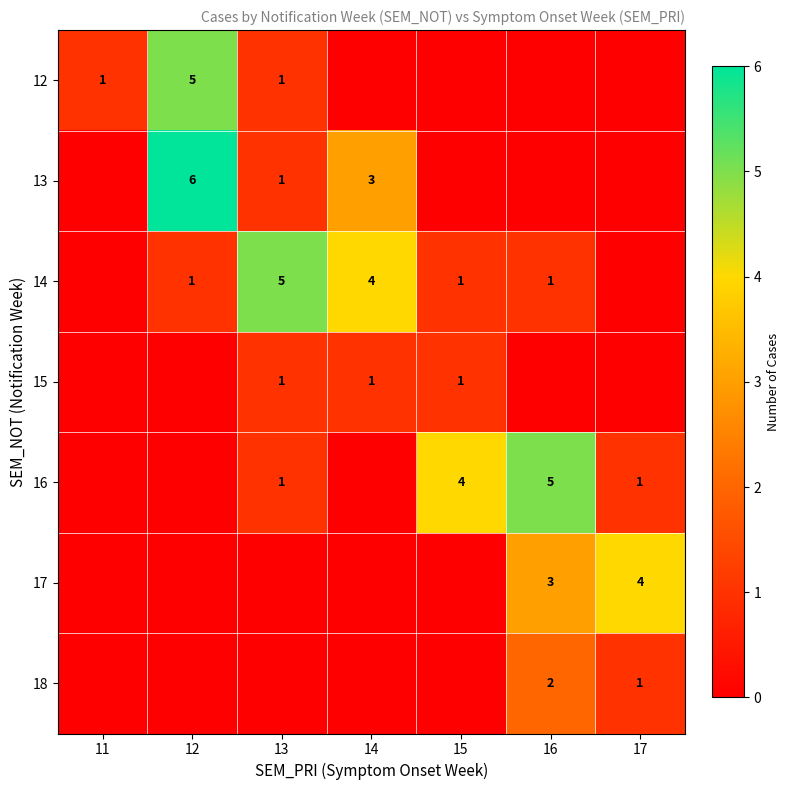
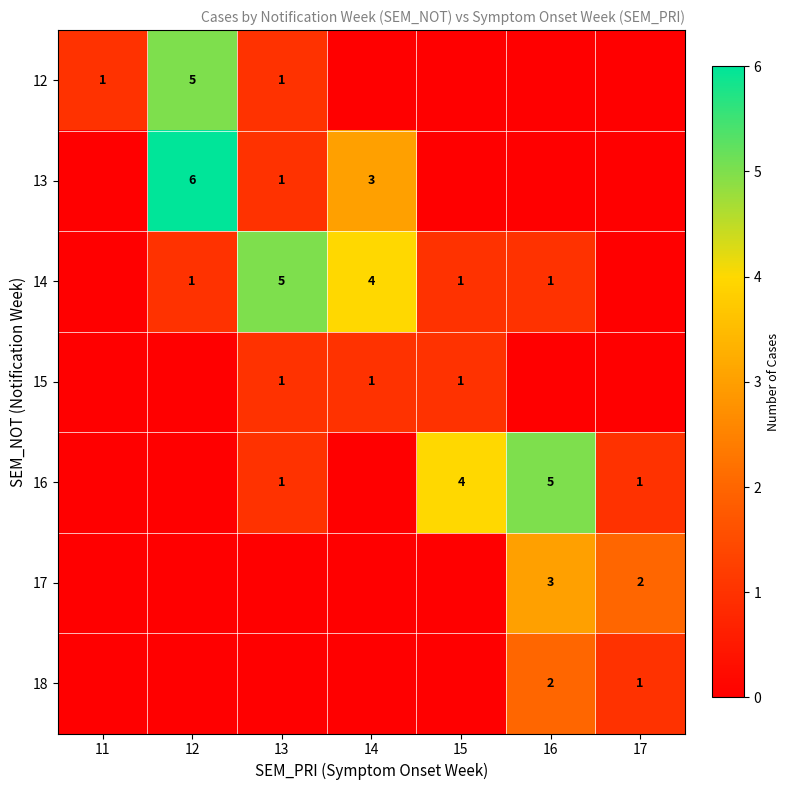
17, 17: 4 -> 2
